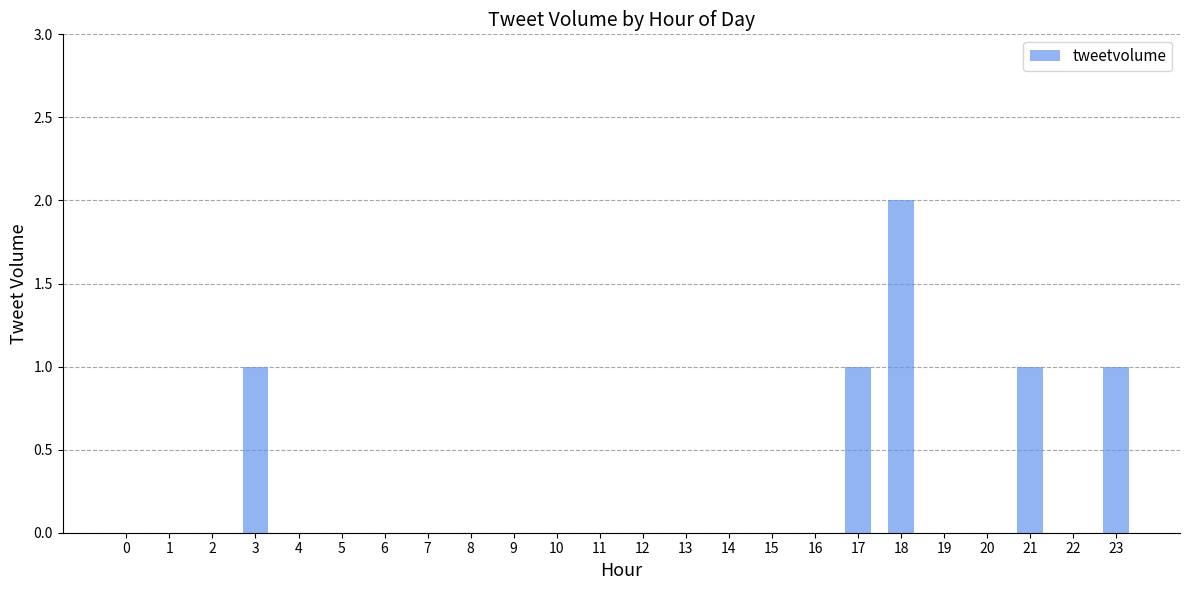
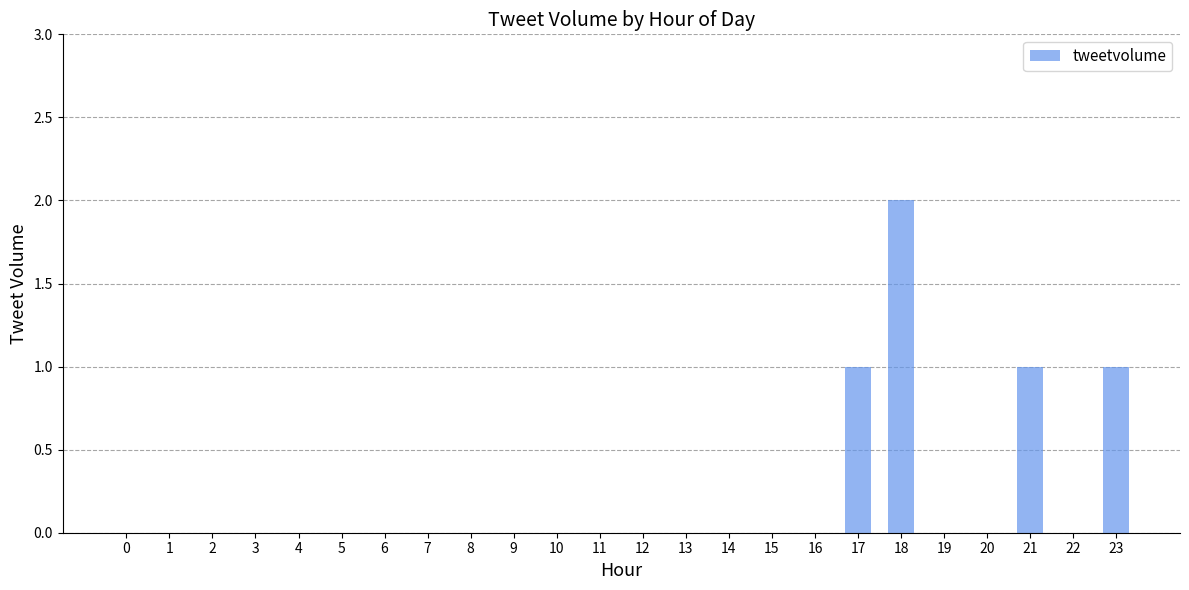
3: 1 -> 0
